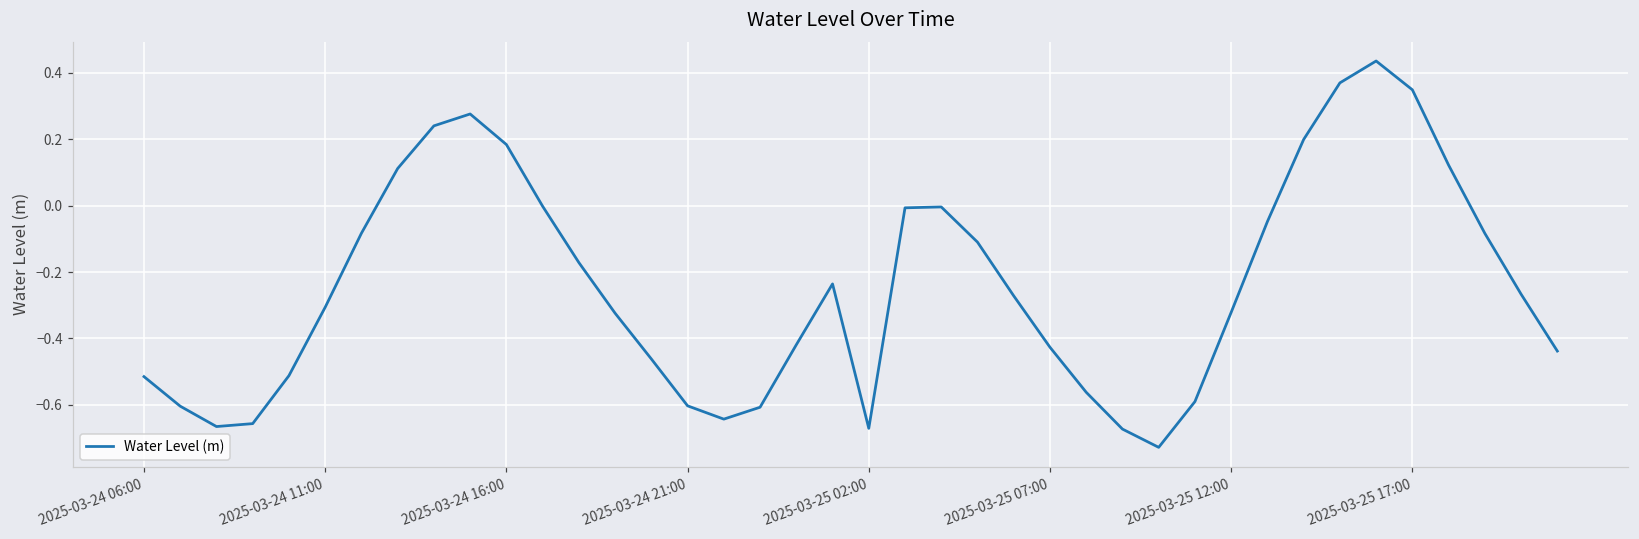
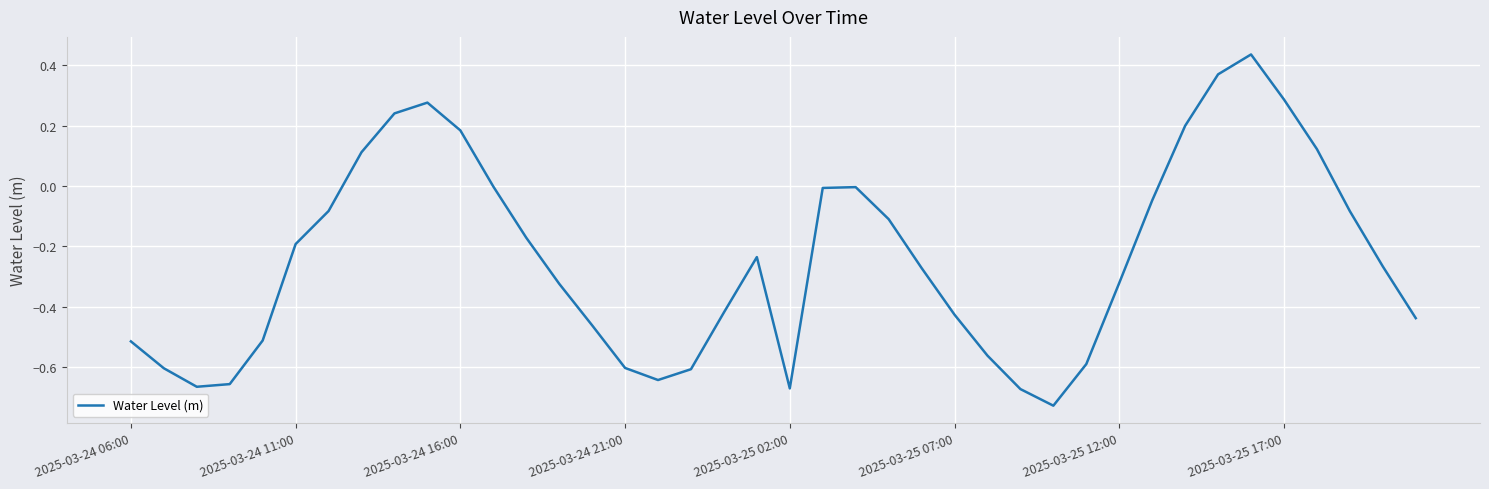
2025-03-24 11:00: -0.31 -> -0.19
2025-03-25 17:00: 0.35 -> 0.29
